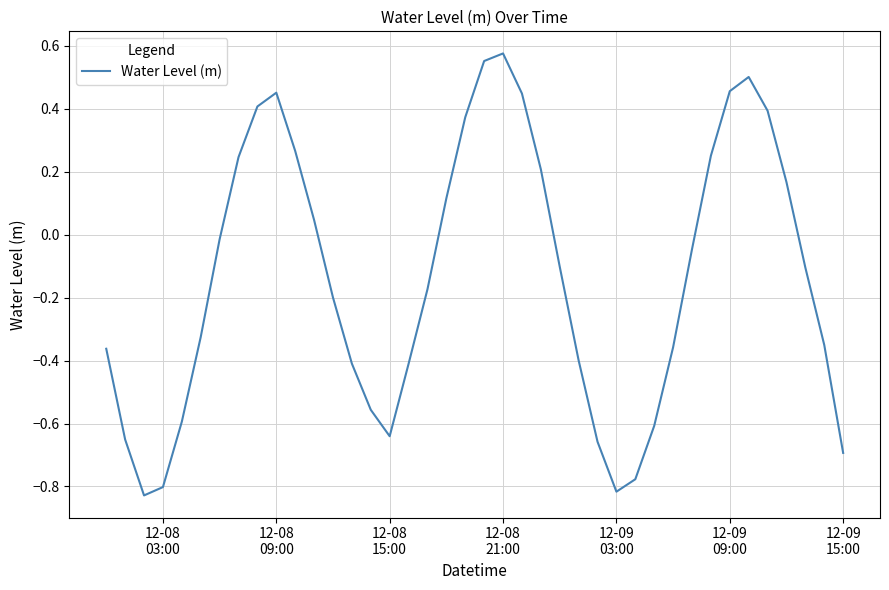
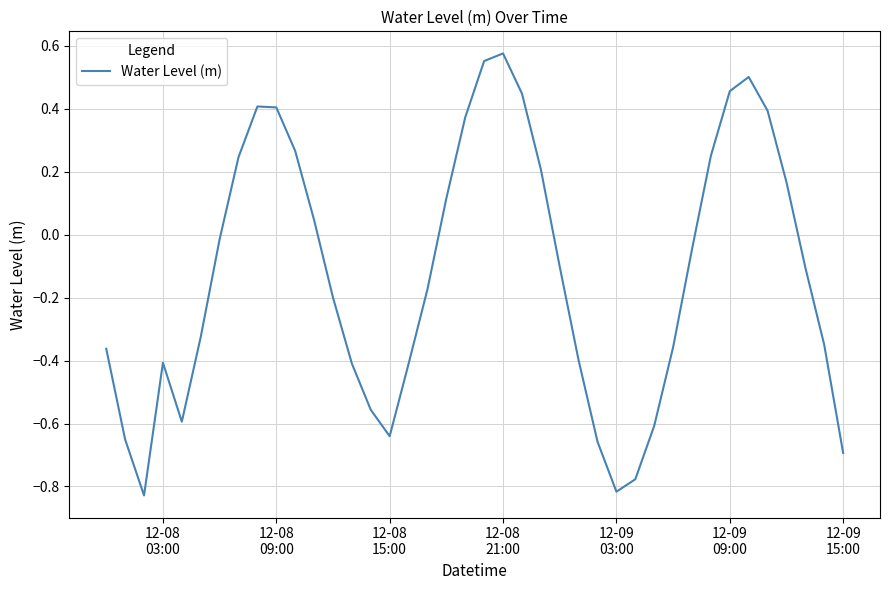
12-08 03:00: -0.80 -> -0.41
12-08 09:00: 0.45 -> 0.40
